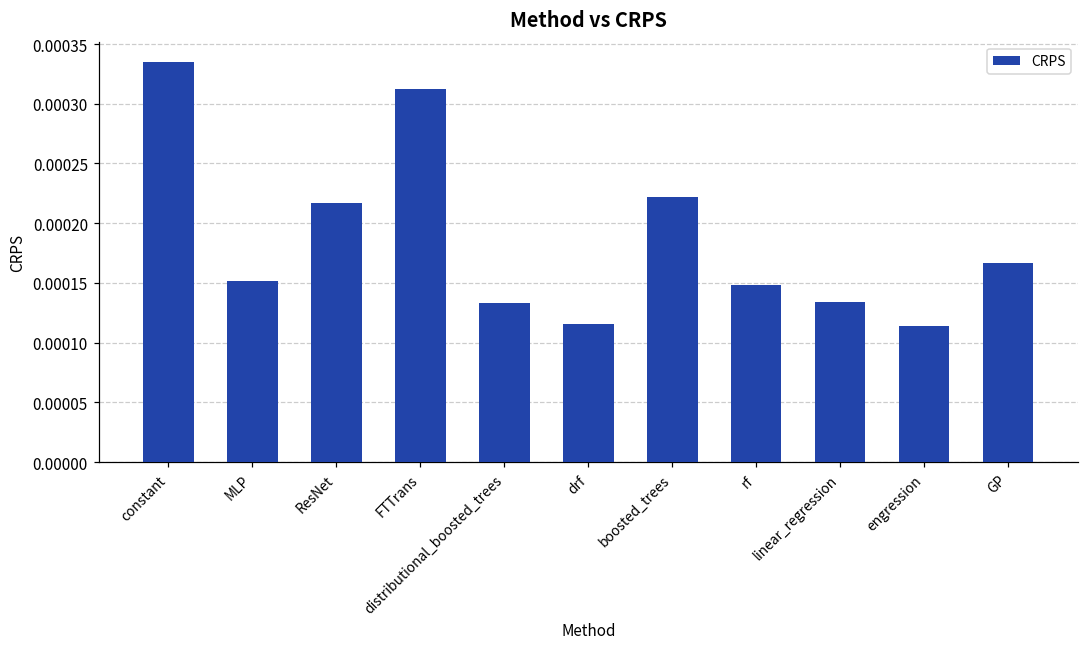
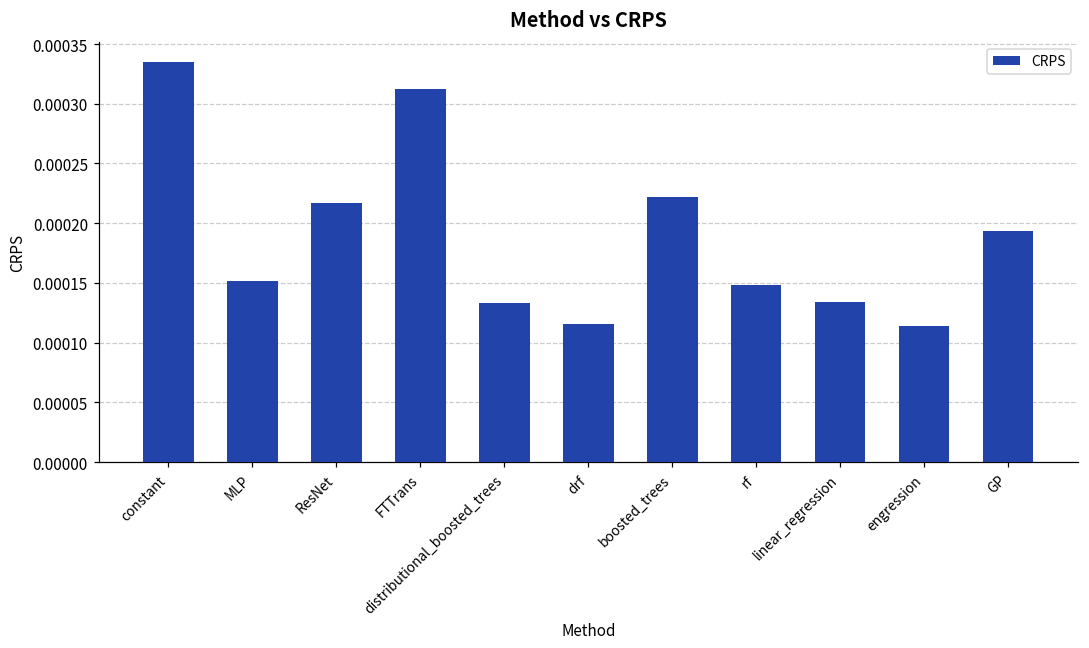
GP: 0.000167 -> 0.000193
